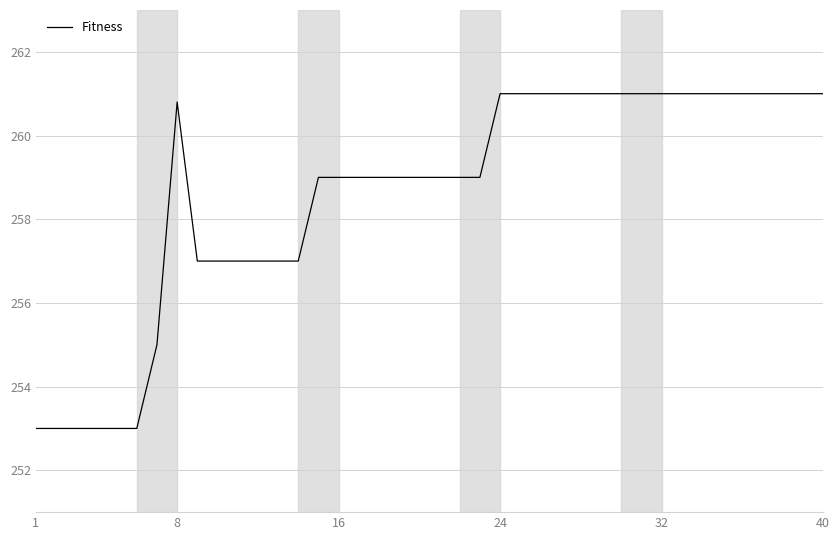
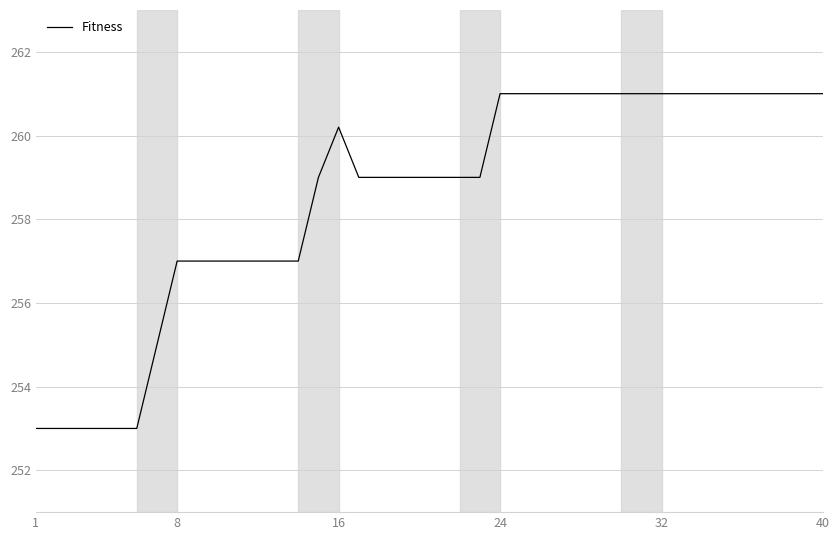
8: 260.8 -> 257.0
16: 259.0 -> 260.2
